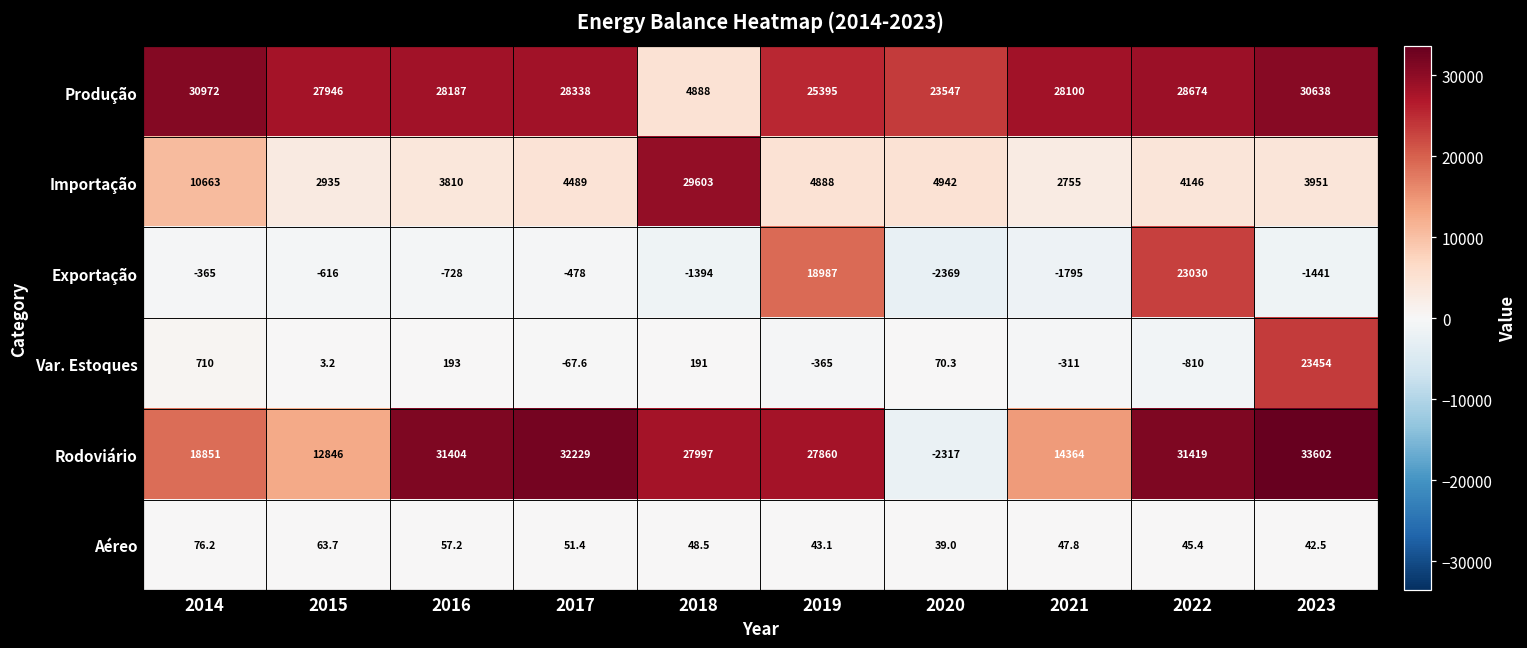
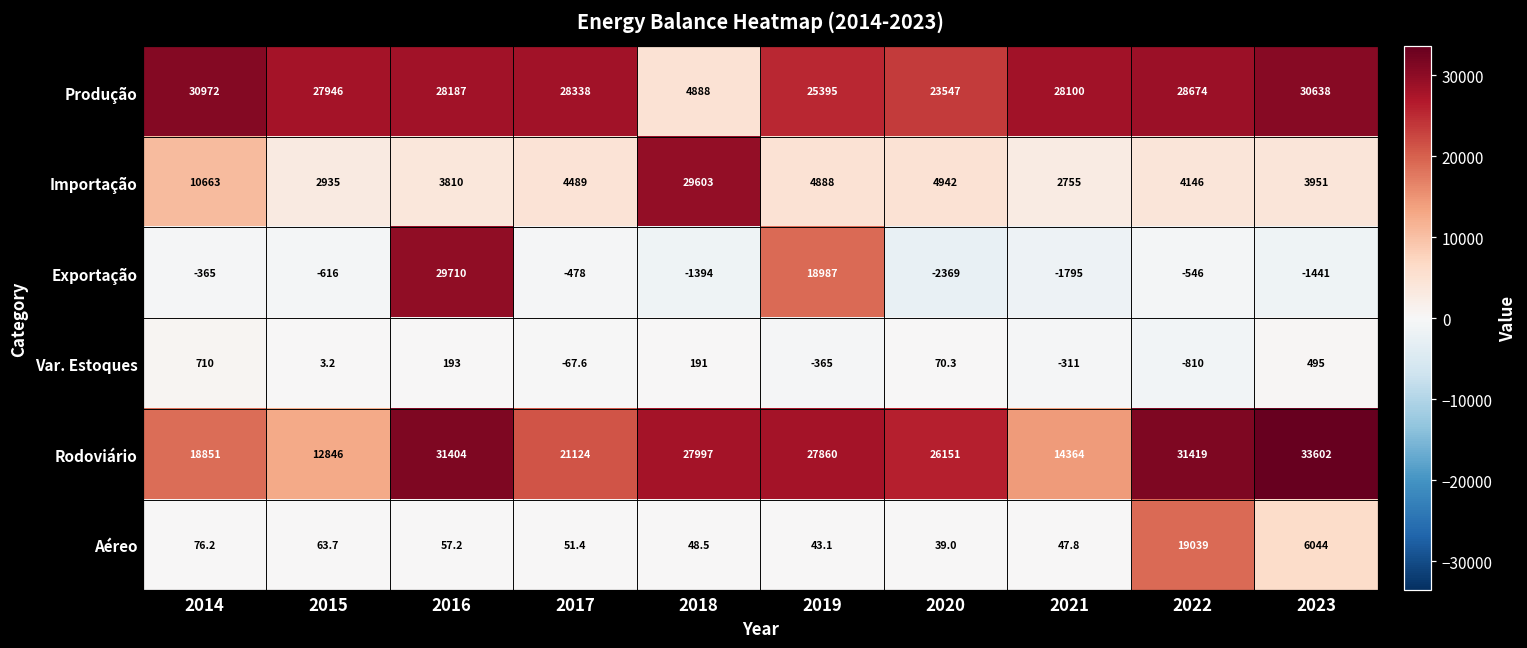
Exportação, 2016: -728 -> 29710
Exportação, 2022: 23030 -> -546
Var. Estoques, 2023: 23454 -> 495
Rodoviário, 2017: 32229 -> 21124
Rodoviário, 2020: -2317 -> 26151
Aéreo, 2022: 45.4 -> 19039
Aéreo, 2023: 42.5 -> 6044
